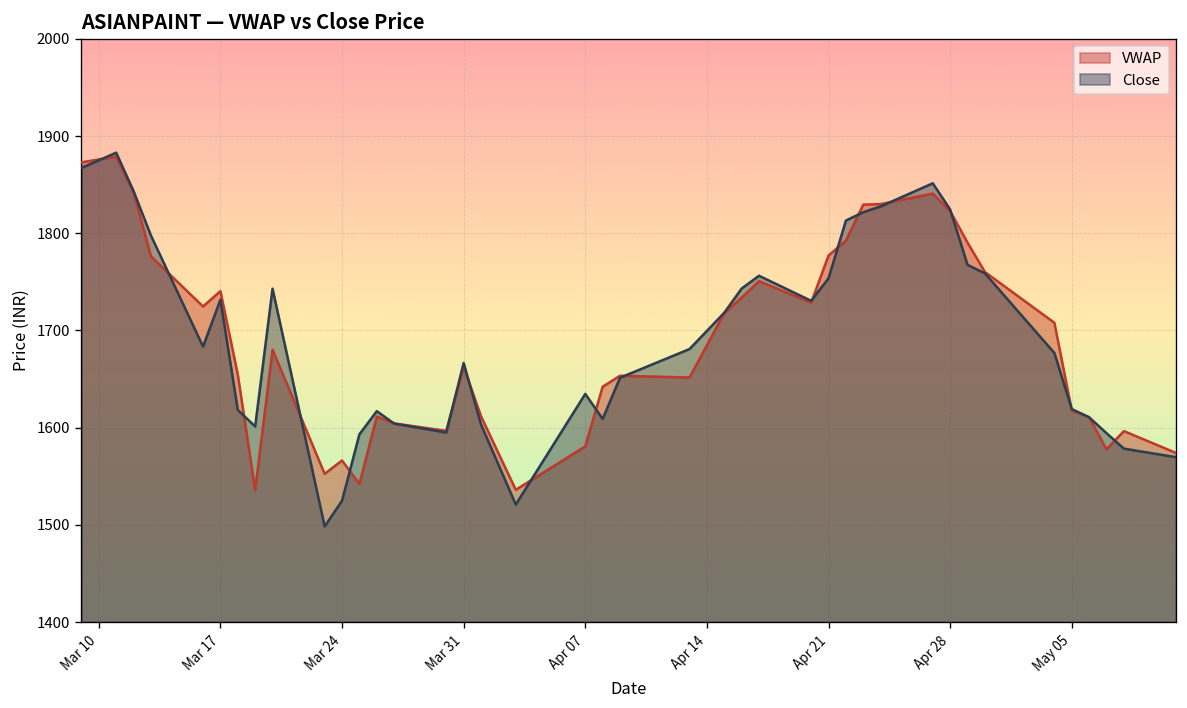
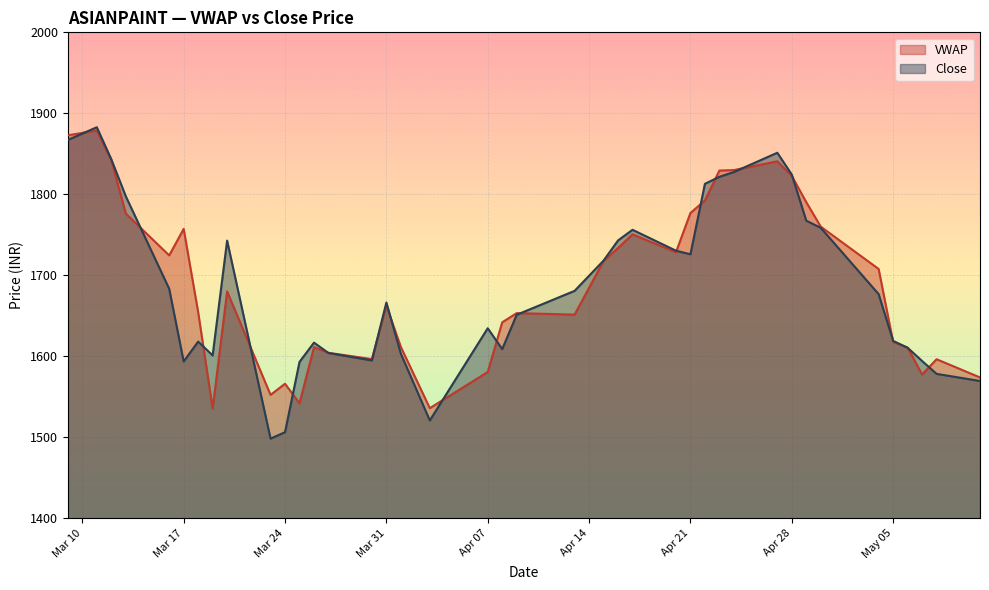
VWAP, Mar 17: 1740 -> 1760
Close, Mar 17: 1730 -> 1590
Close, Mar 24: 1520 -> 1510
Close, Apr 21: 1750 -> 1730
